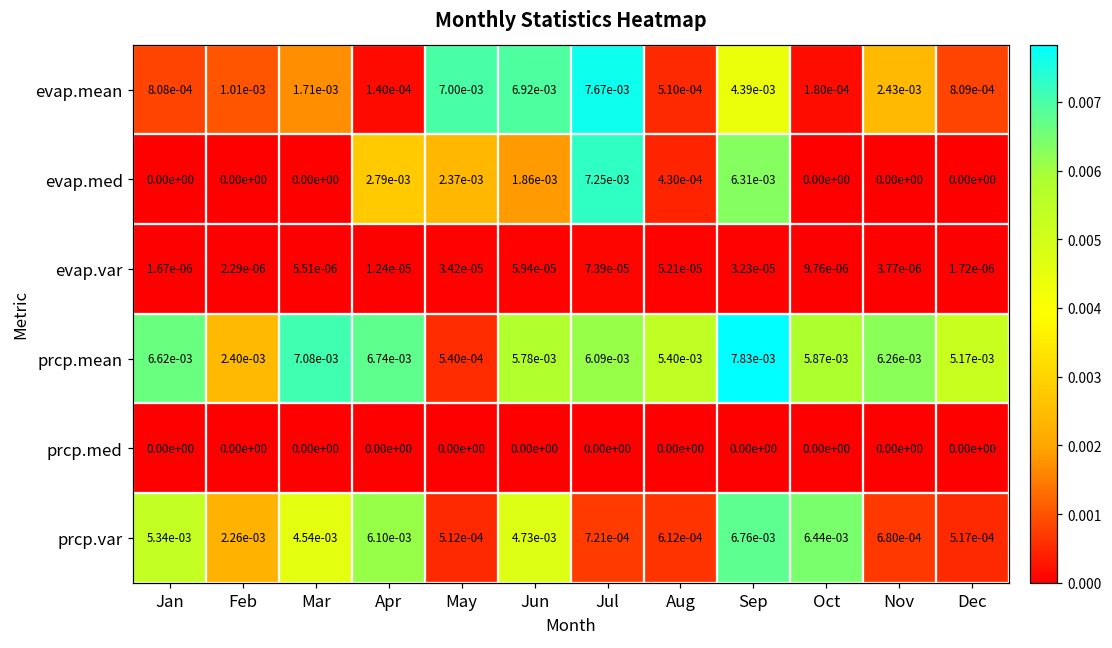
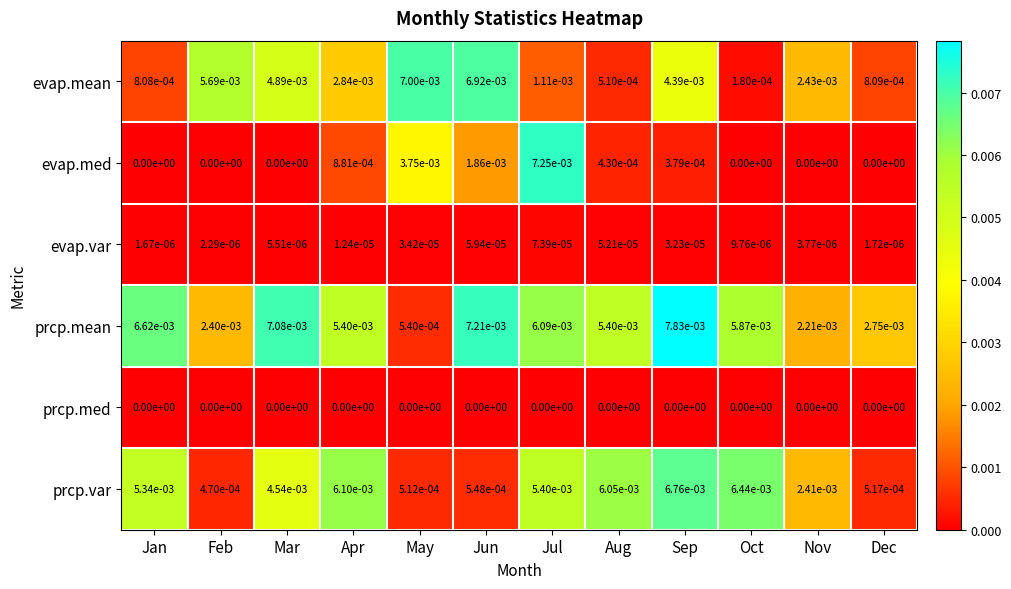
evap.mean, Feb: 1.01e-03 -> 5.69e-03
evap.mean, Mar: 1.71e-03 -> 4.89e-03
evap.mean, Apr: 1.40e-04 -> 2.84e-03
evap.mean, Jul: 7.67e-03 -> 1.11e-03
evap.med, Apr: 2.79e-03 -> 8.81e-04
evap.med, May: 2.37e-03 -> 3.75e-03
evap.med, Sep: 6.31e-03 -> 3.79e-04
prcp.mean, Apr: 6.74e-03 -> 5.40e-03
prcp.mean, Jun: 5.78e-03 -> 7.21e-03
prcp.mean, Nov: 6.26e-03 -> 2.21e-03
prcp.mean, Dec: 5.17e-03 -> 2.75e-03
prcp.var, Feb: 2.26e-03 -> 4.70e-04
prcp.var, Jun: 4.73e-03 -> 5.48e-04
prcp.var, Jul: 7.21e-04 -> 5.40e-03
prcp.var, Aug: 6.12e-04 -> 6.05e-03
prcp.var, Nov: 6.80e-04 -> 2.41e-03
